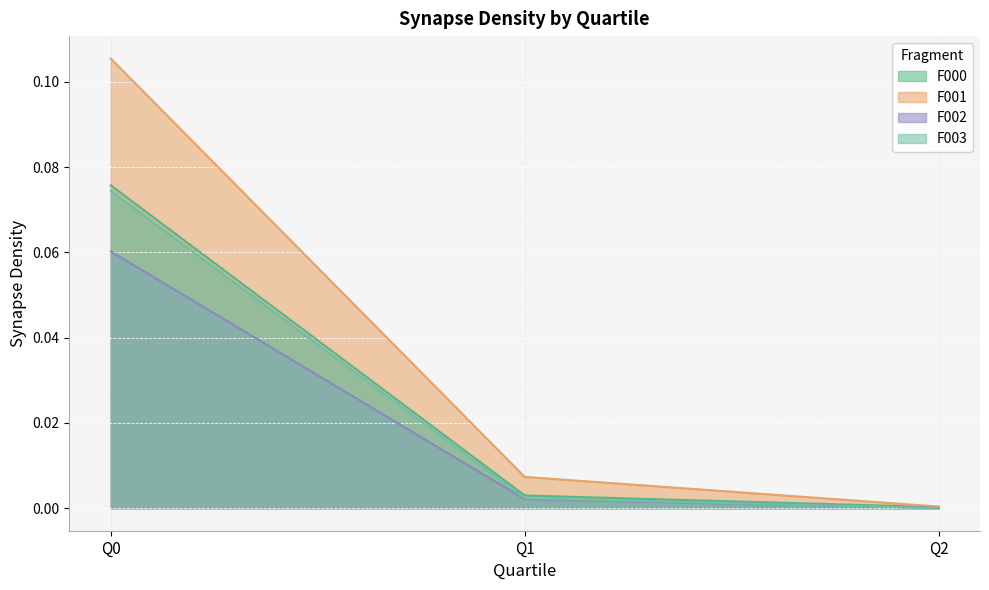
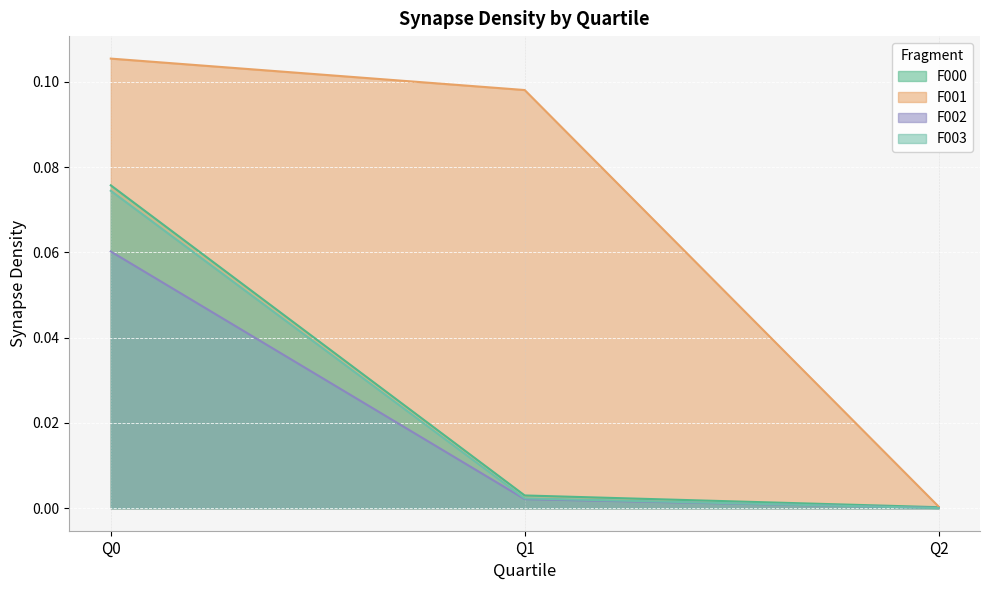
F001, Q1: 0.007 -> 0.098
